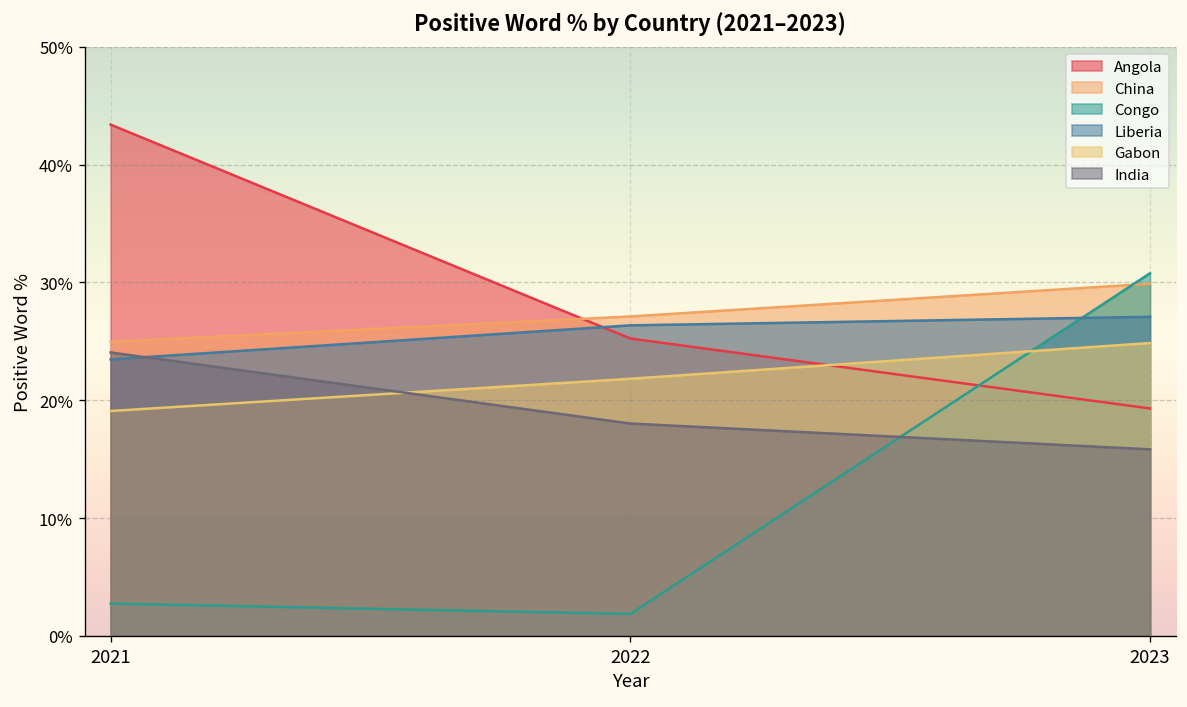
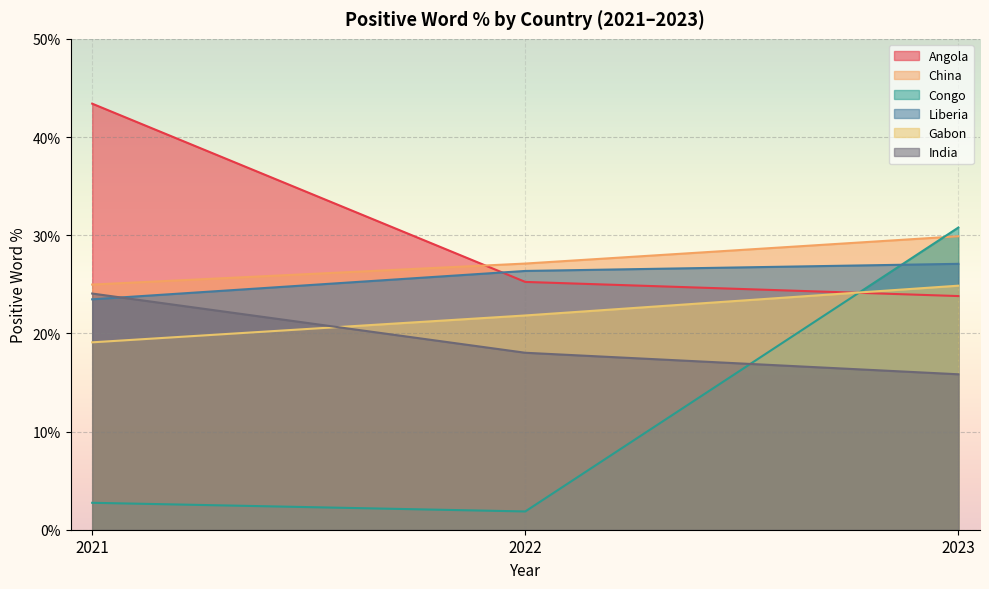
Angola, 2023: 19% -> 24%
